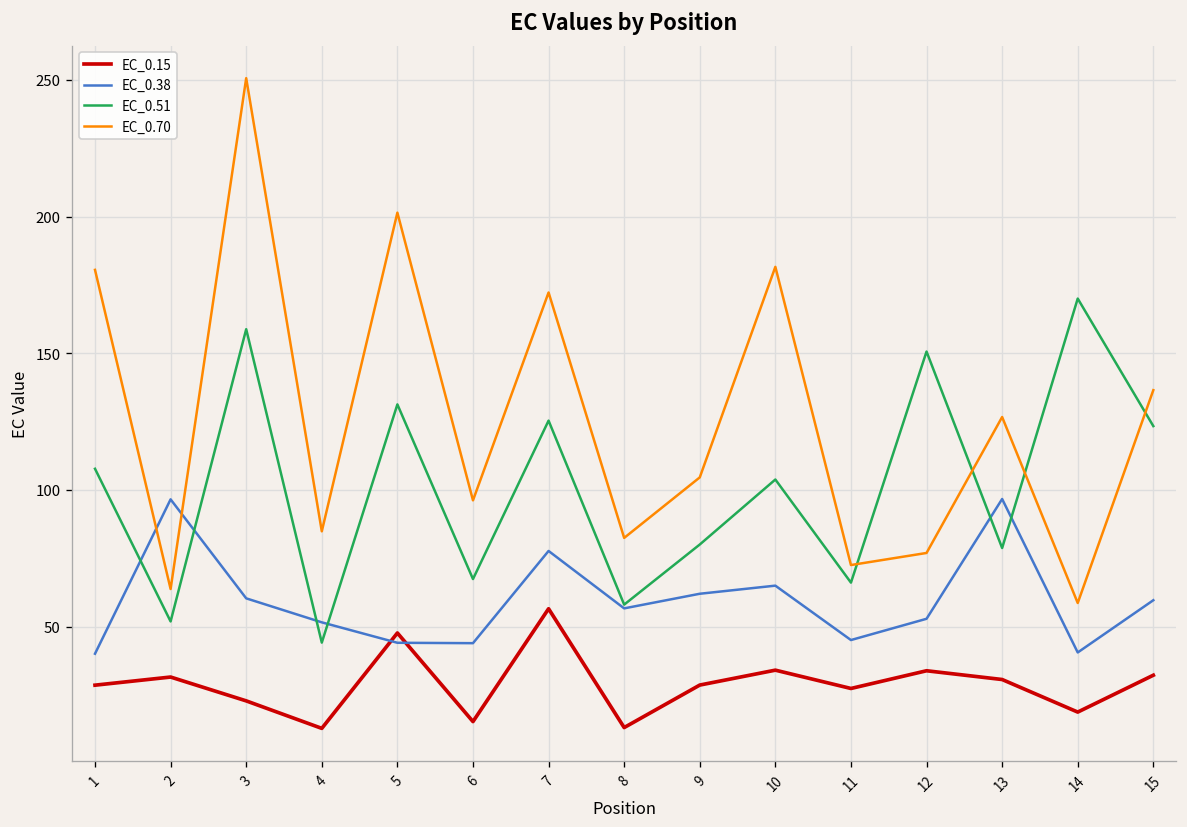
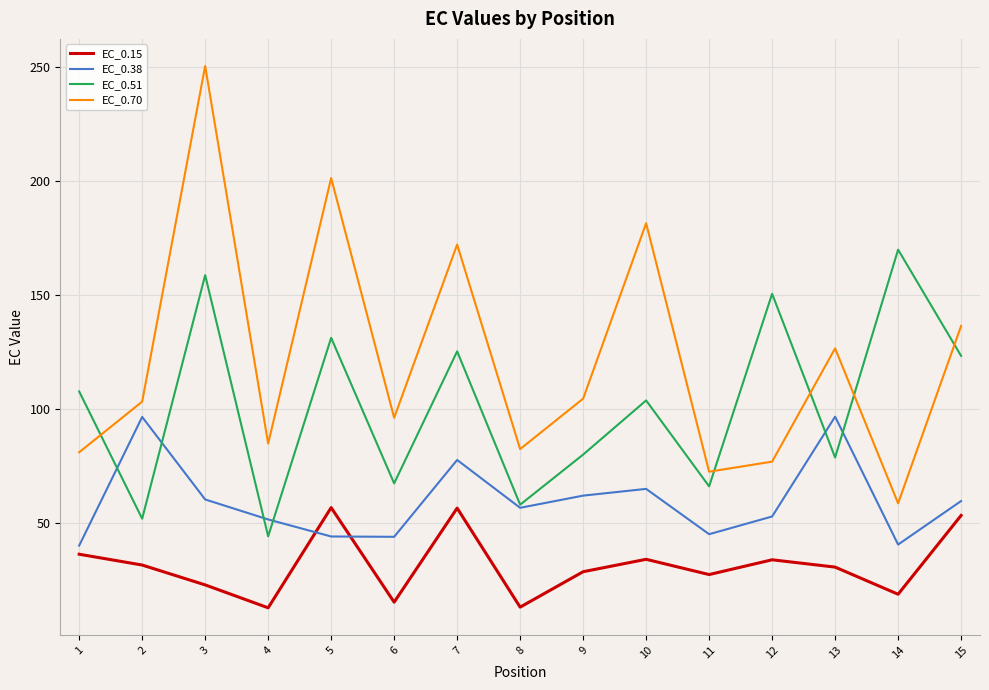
EC_0.15, 1: 29 -> 36
EC_0.70, 1: 181 -> 81
EC_0.70, 2: 64 -> 103
EC_0.15, 5: 48 -> 57
EC_0.15, 15: 32 -> 53
